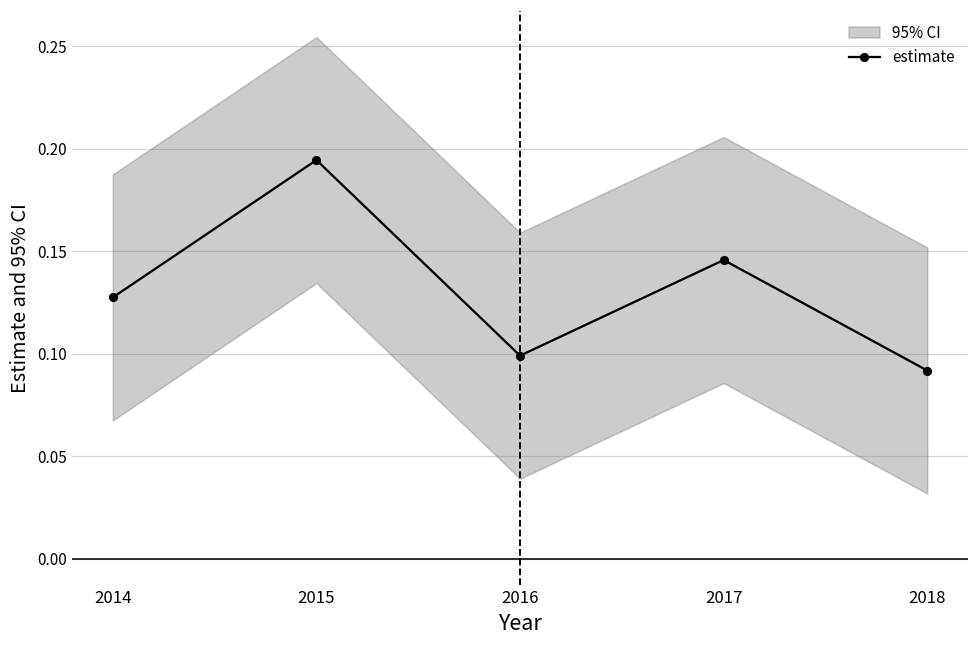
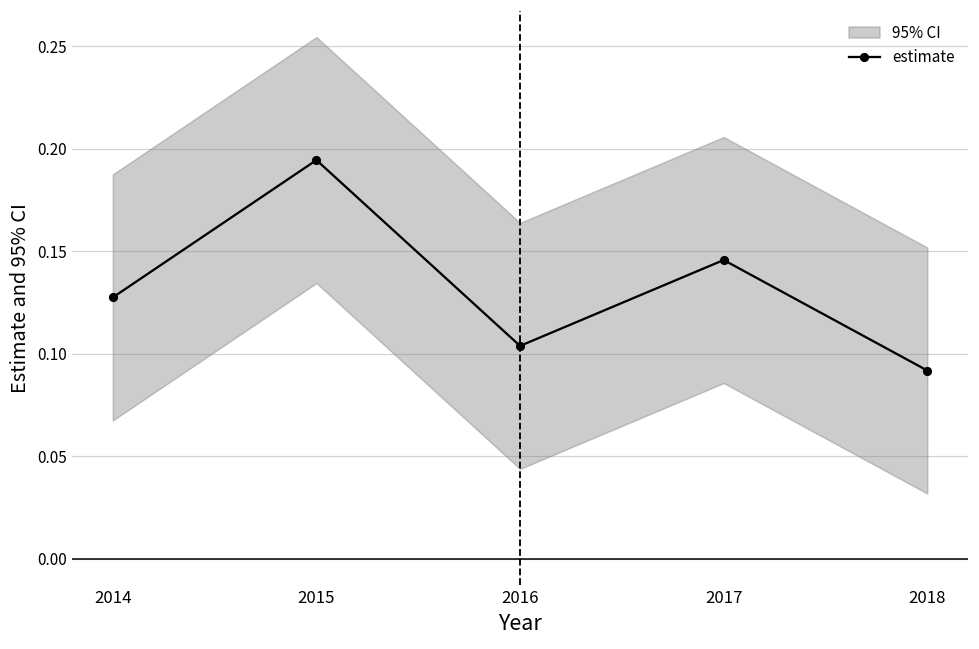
estimate, 2016: 0.099 -> 0.104
